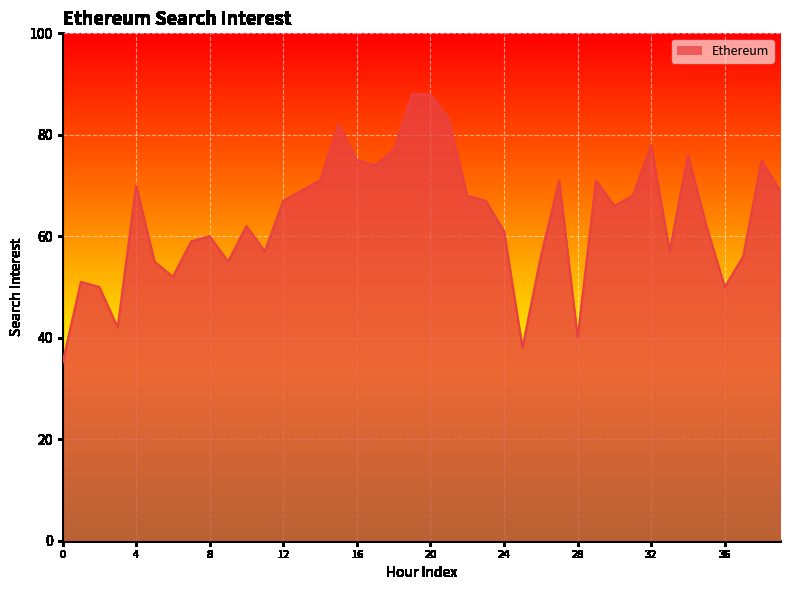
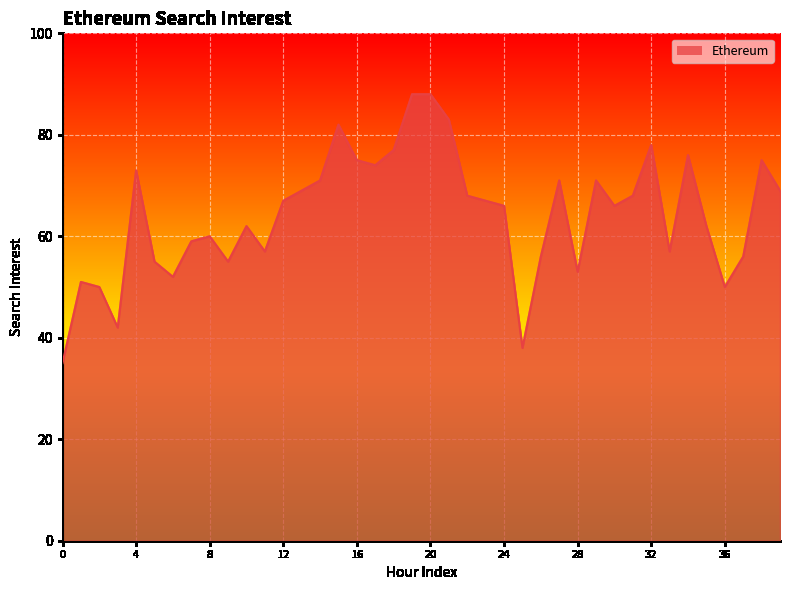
4: 70 -> 73
24: 61 -> 66
28: 40 -> 53
